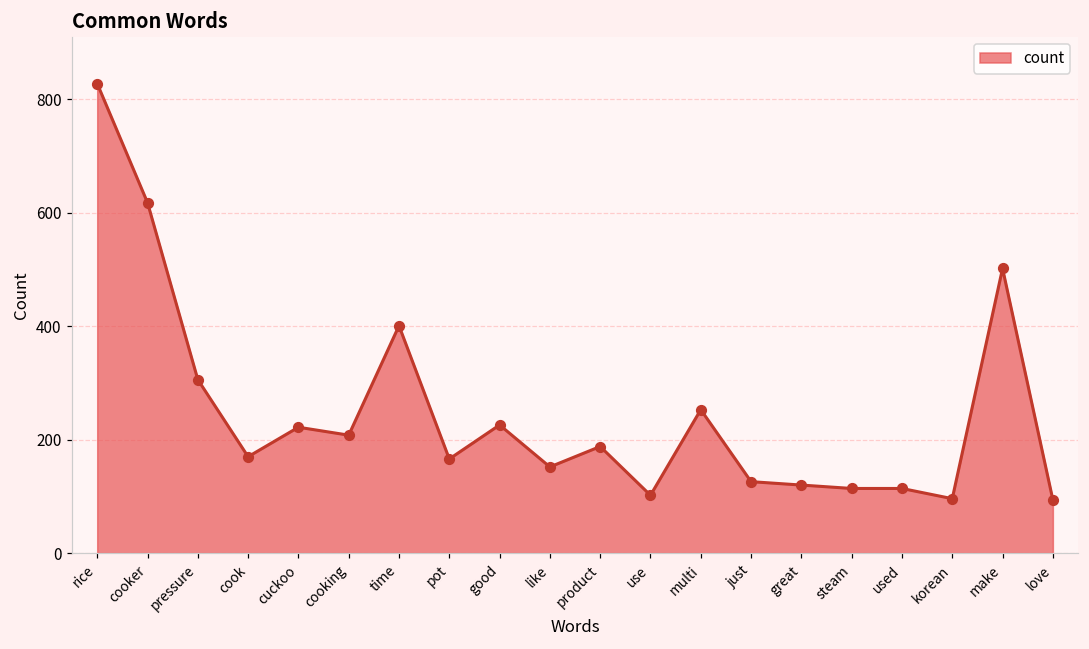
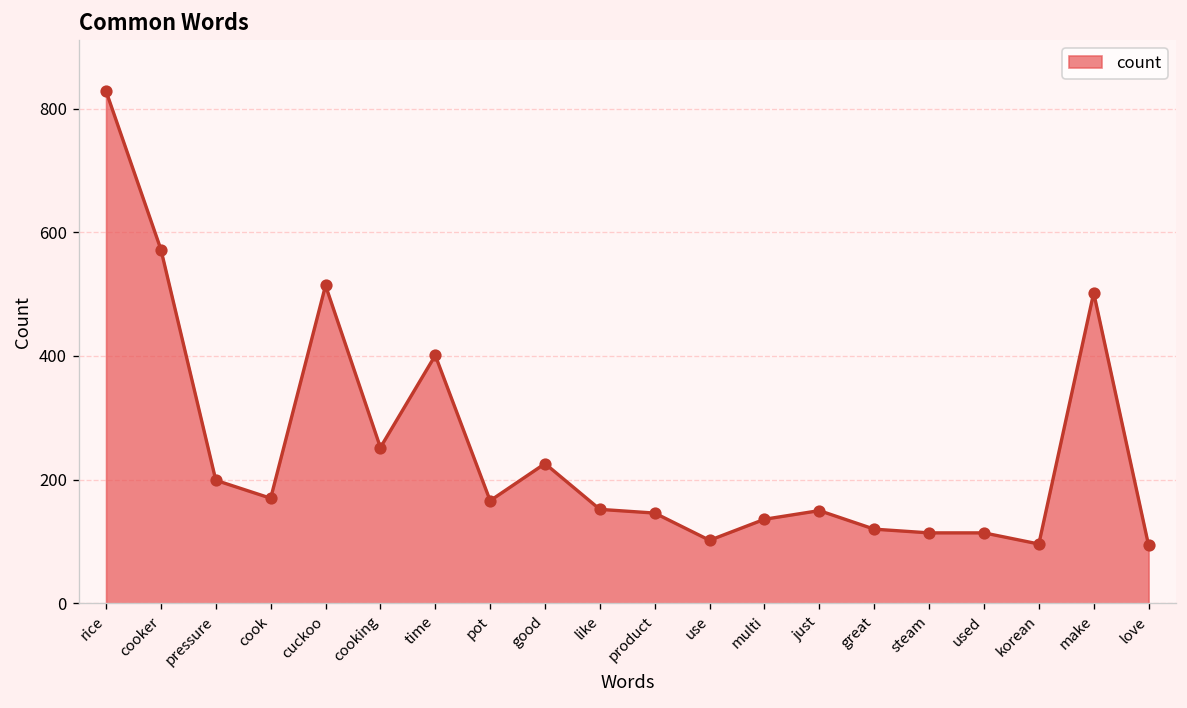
cooker: 620 -> 570
pressure: 310 -> 200
cuckoo: 220 -> 510
cooking: 210 -> 250
product: 190 -> 150
multi: 250 -> 140
just: 130 -> 150
